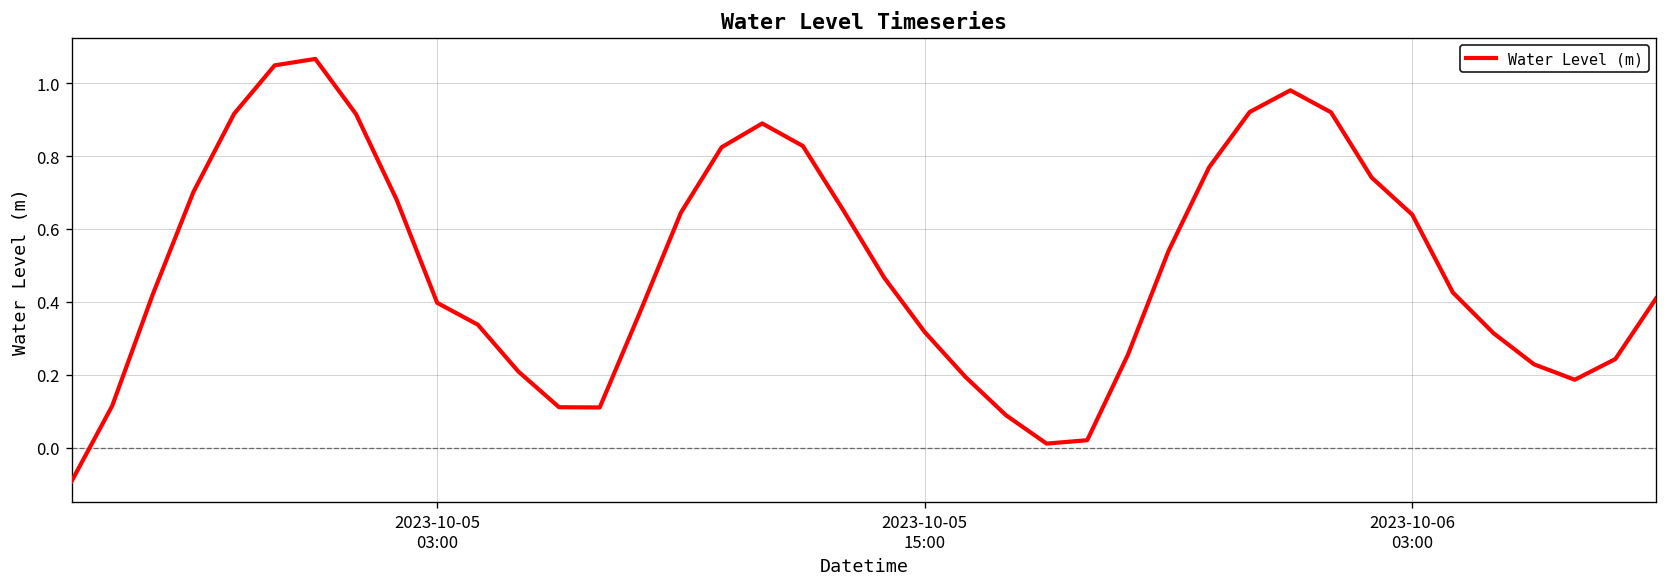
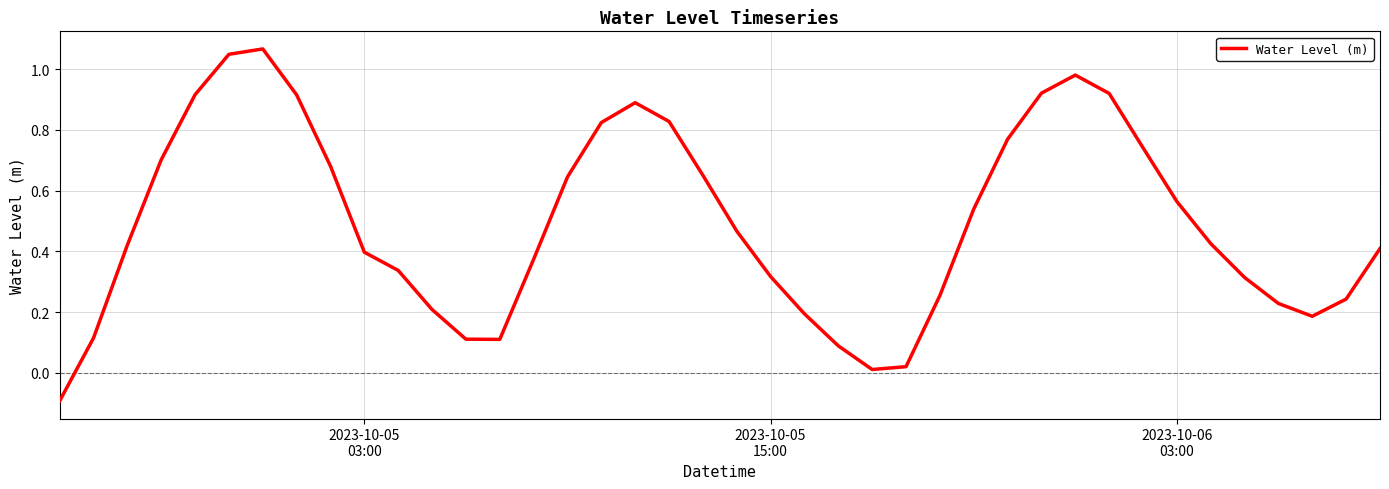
2023-10-06 03:00: 0.64 -> 0.56
